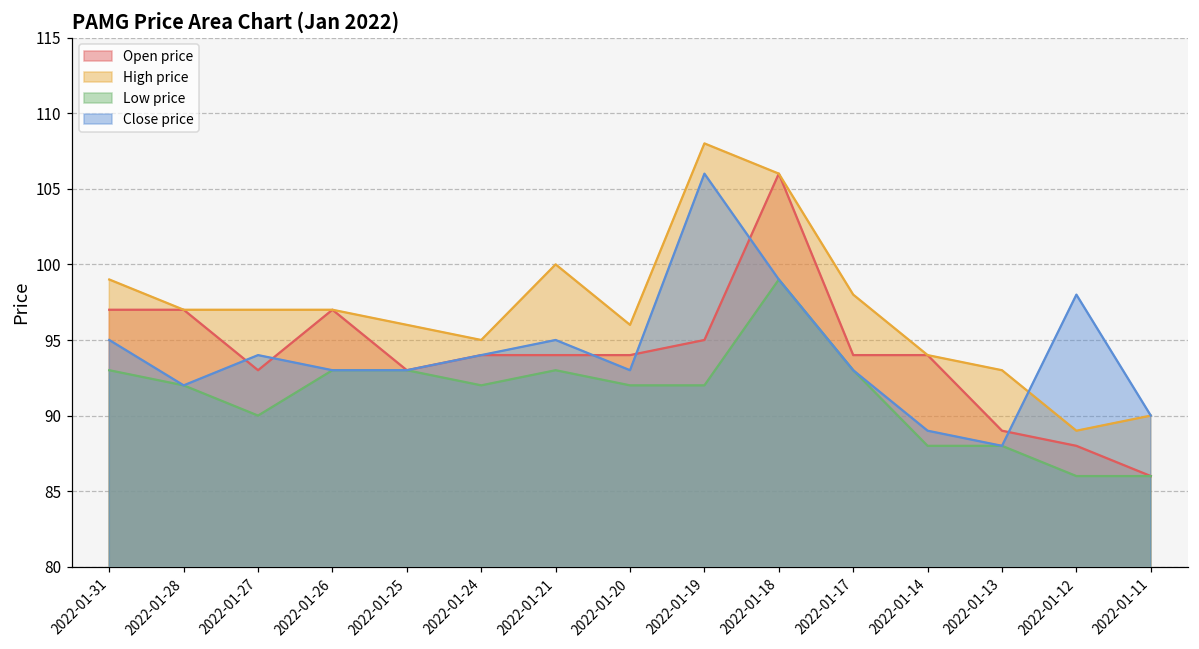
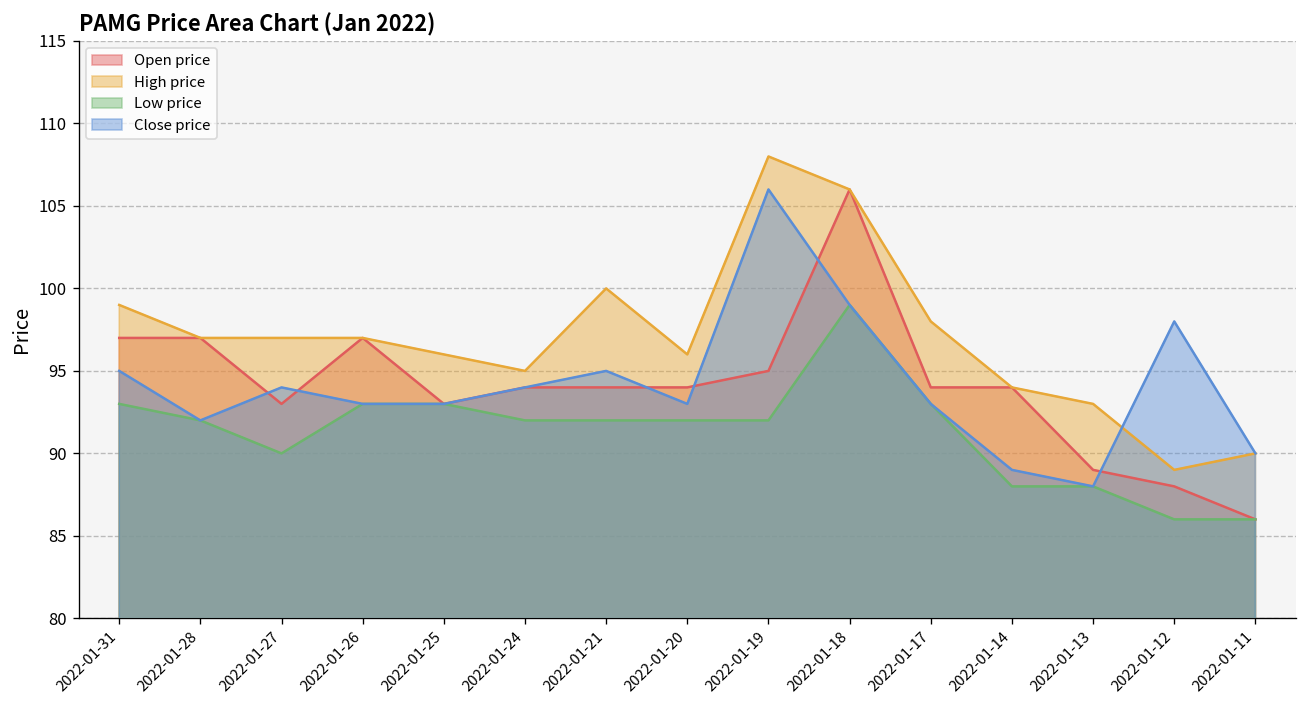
Low price, 2022-01-21: 93 -> 92
